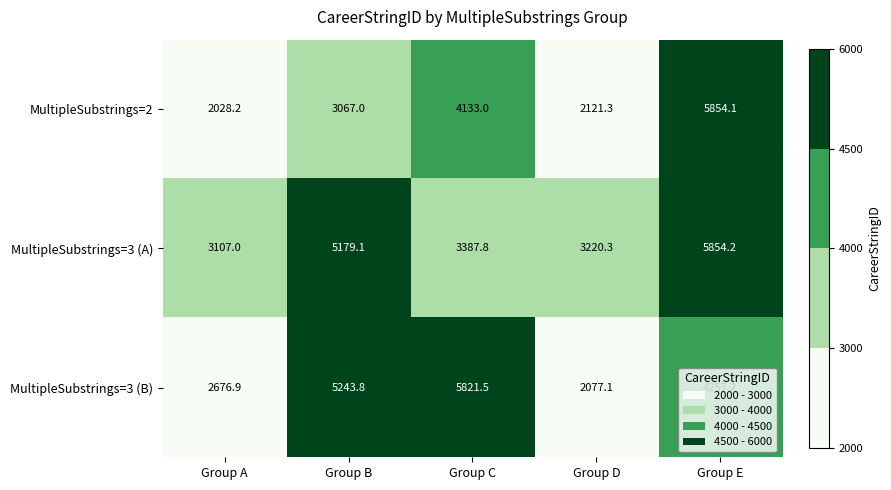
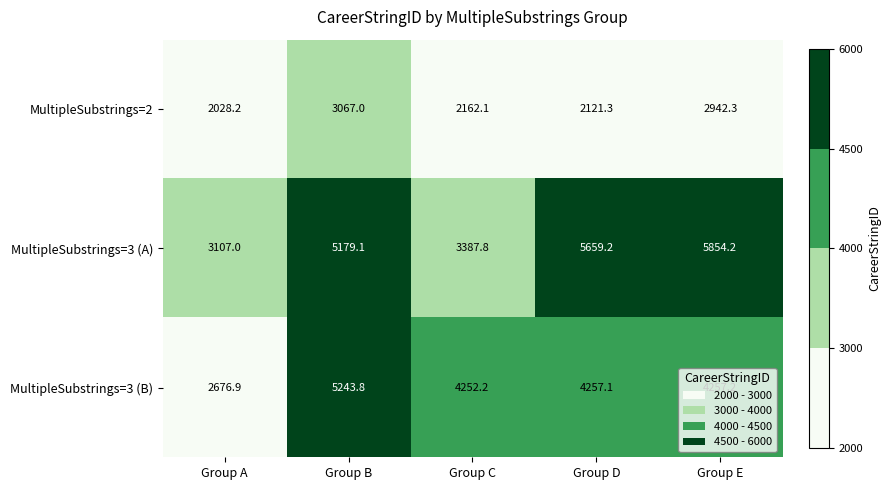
MultipleSubstrings=2, Group C: 4133.0 -> 2162.1
MultipleSubstrings=2, Group E: 5854.1 -> 2942.3
MultipleSubstrings=3 (A), Group D: 3220.3 -> 5659.2
MultipleSubstrings=3 (B), Group C: 5821.5 -> 4252.2
MultipleSubstrings=3 (B), Group D: 2077.1 -> 4257.1
